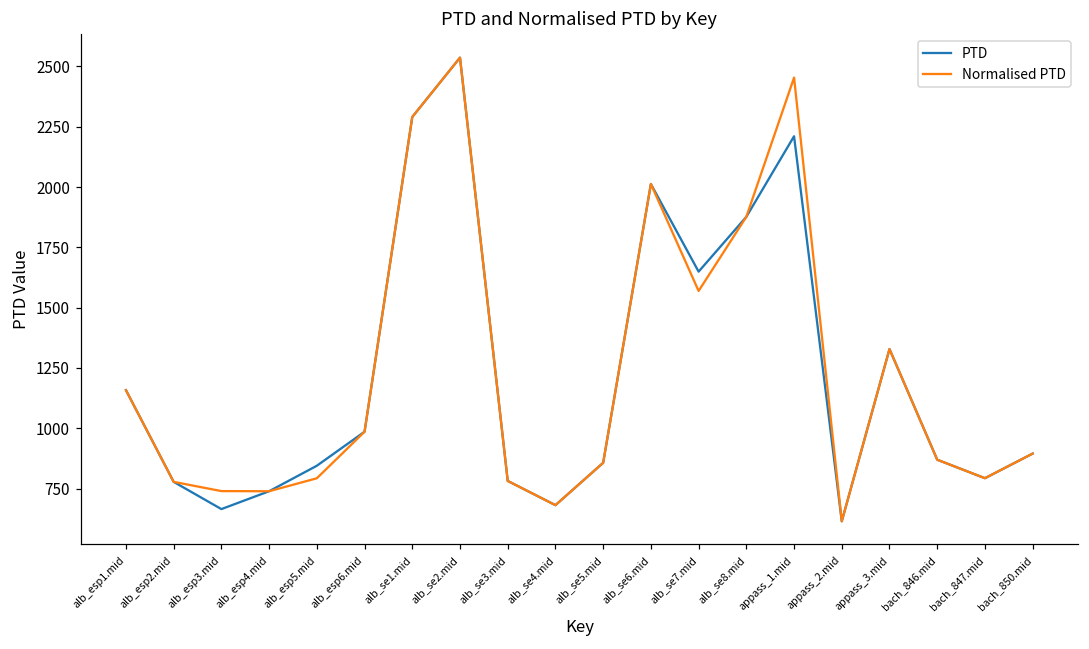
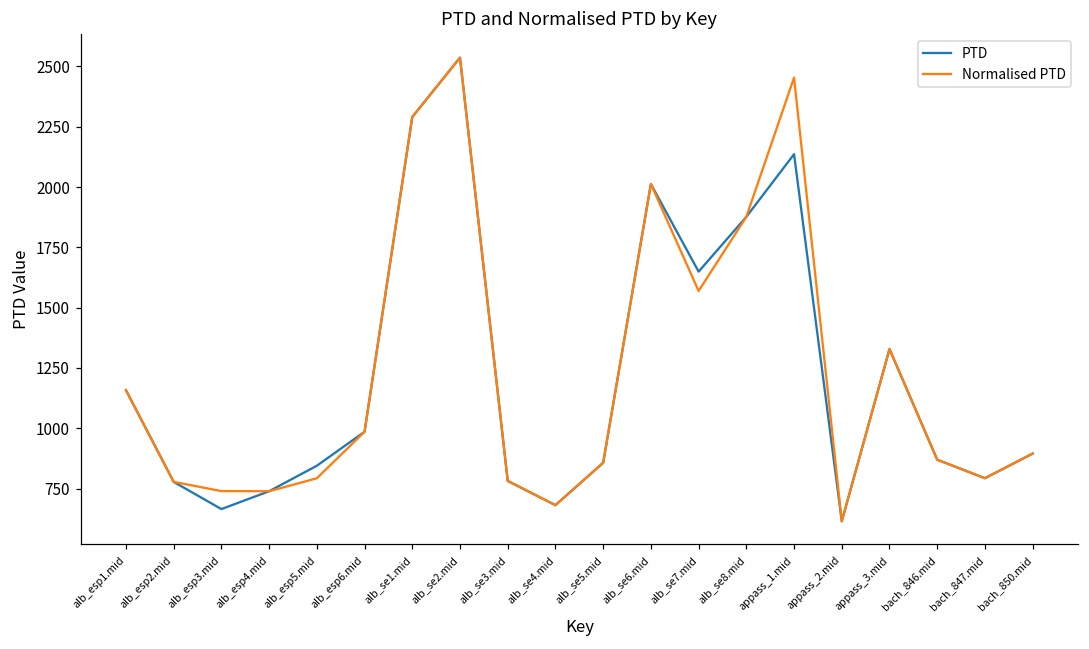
PTD, appass_1.mid: 2210 -> 2140
